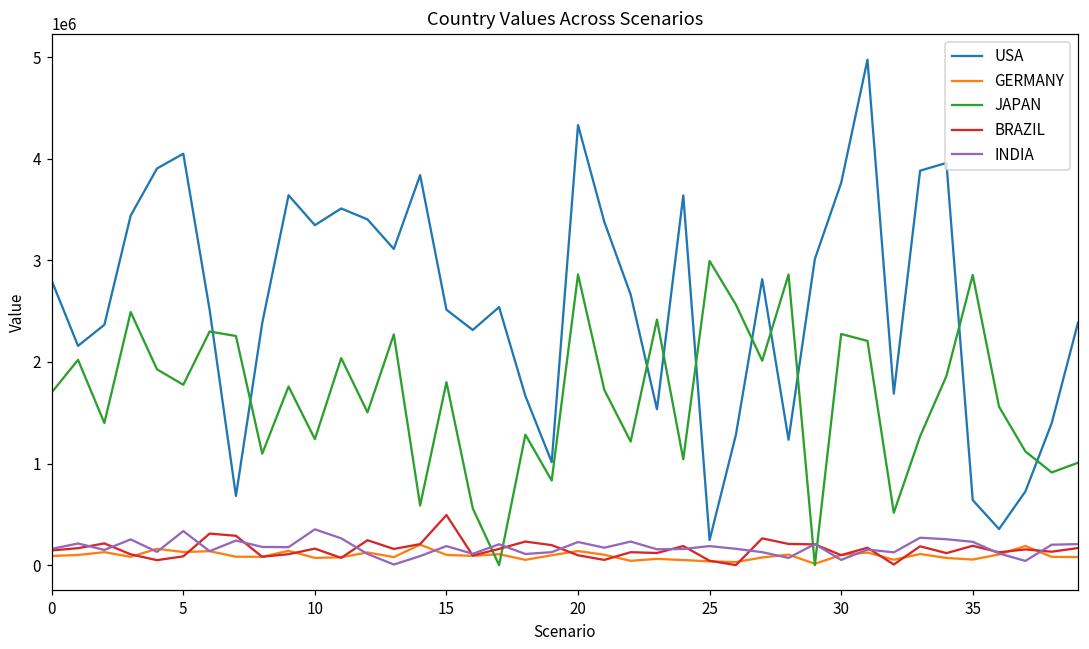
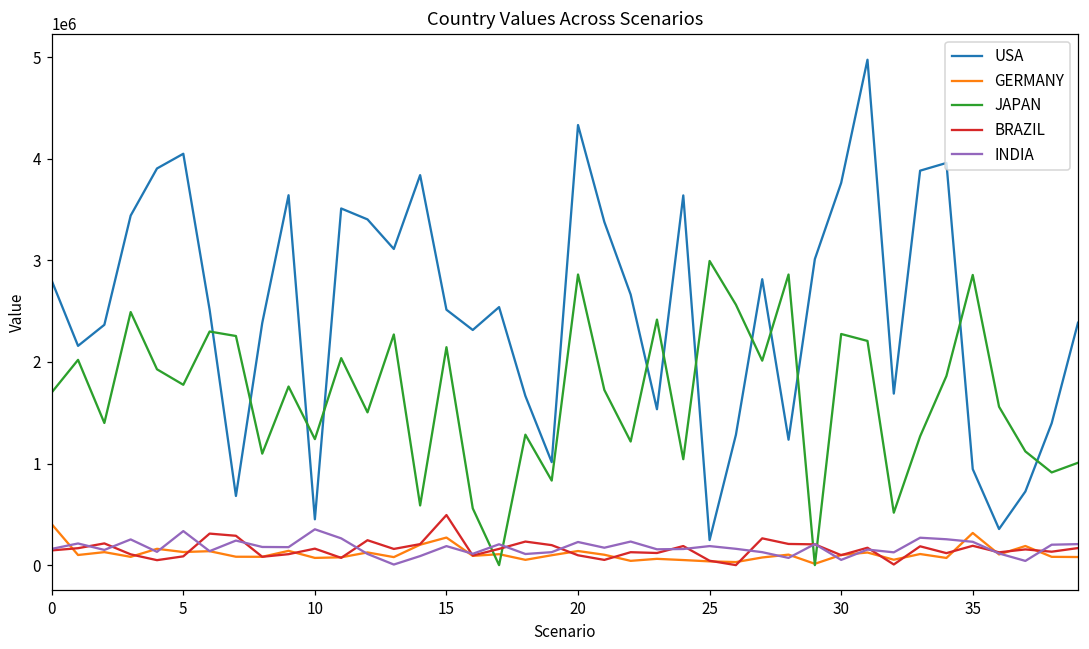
GERMANY, 0: 100000 -> 400000
USA, 10: 3300000 -> 500000
GERMANY, 15: 100000 -> 300000
JAPAN, 15: 1800000 -> 2100000
USA, 35: 600000 -> 900000
GERMANY, 35: 100000 -> 300000
